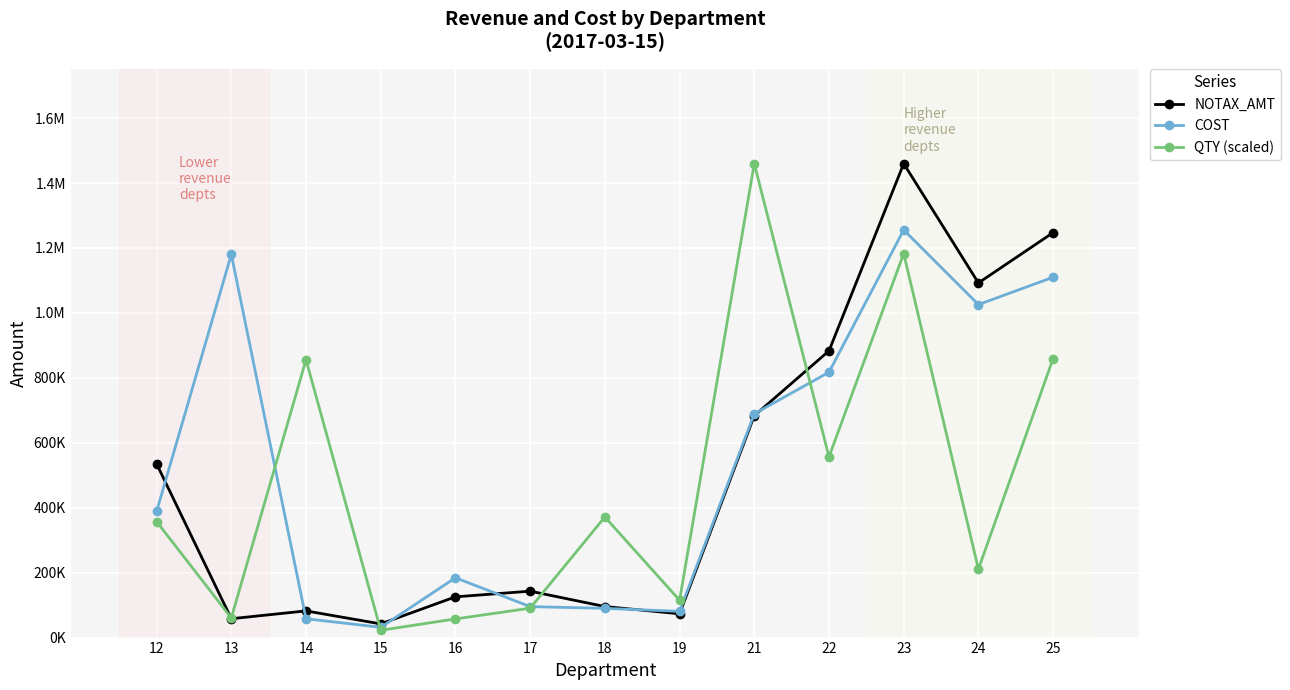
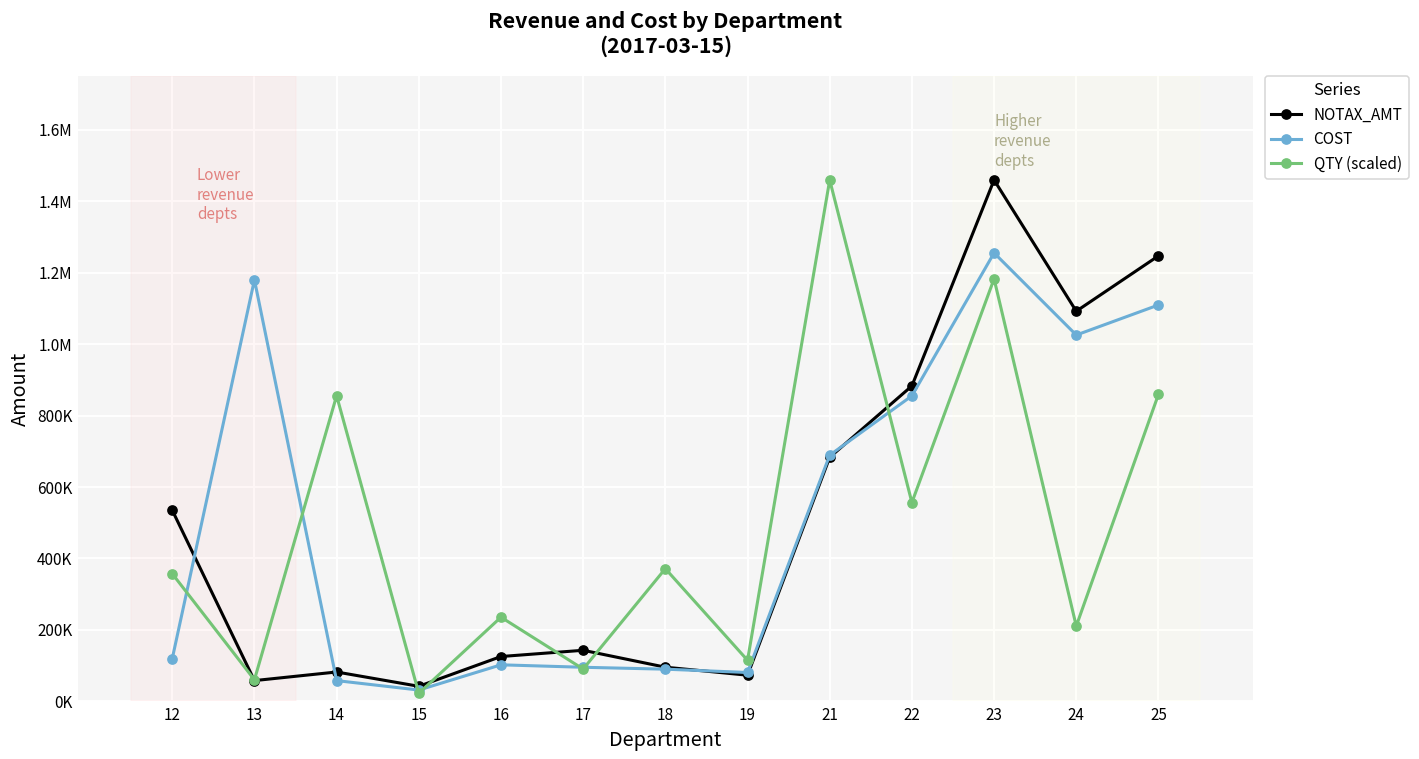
COST, 12: 390000 -> 120000
COST, 16: 180000 -> 100000
QTY (scaled), 16: 60000 -> 240000
COST, 22: 820000 -> 860000
